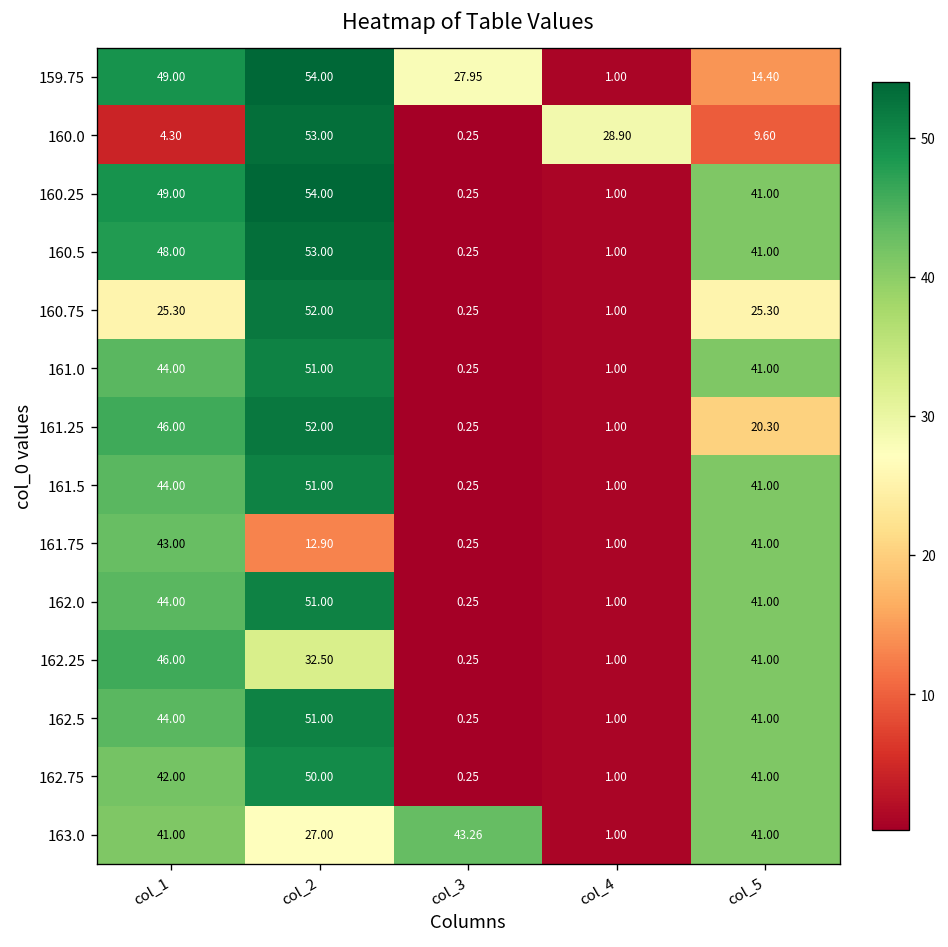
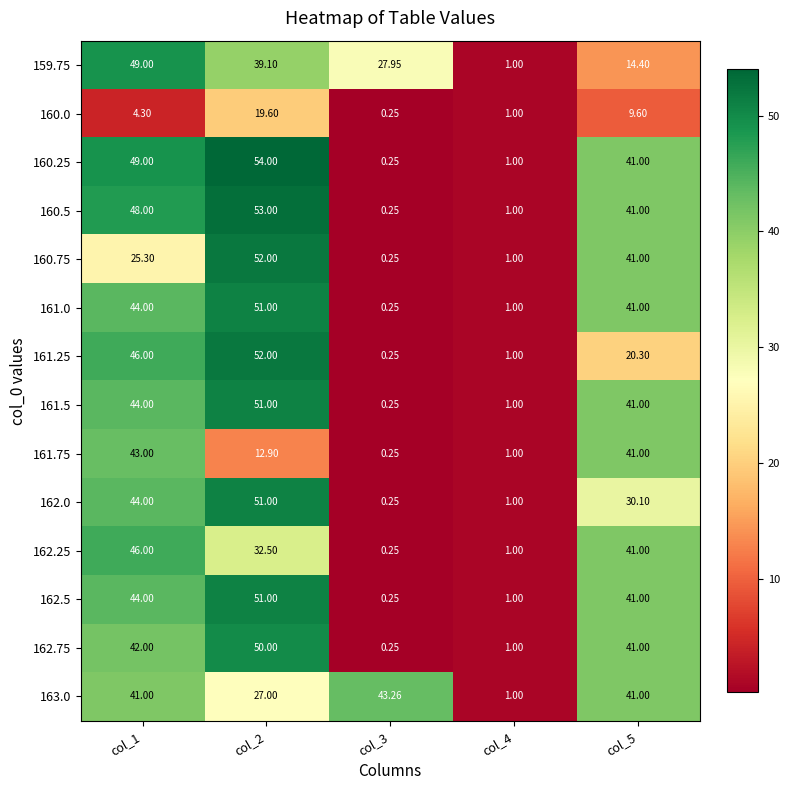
159.75, col_2: 54.00 -> 39.10
160.0, col_2: 53.00 -> 19.60
160.0, col_4: 28.90 -> 1.00
160.75, col_5: 25.30 -> 41.00
162.0, col_5: 41.00 -> 30.10
